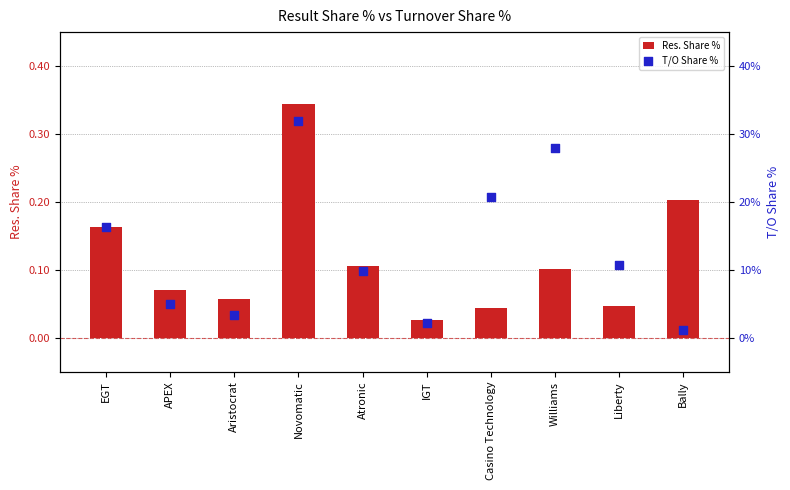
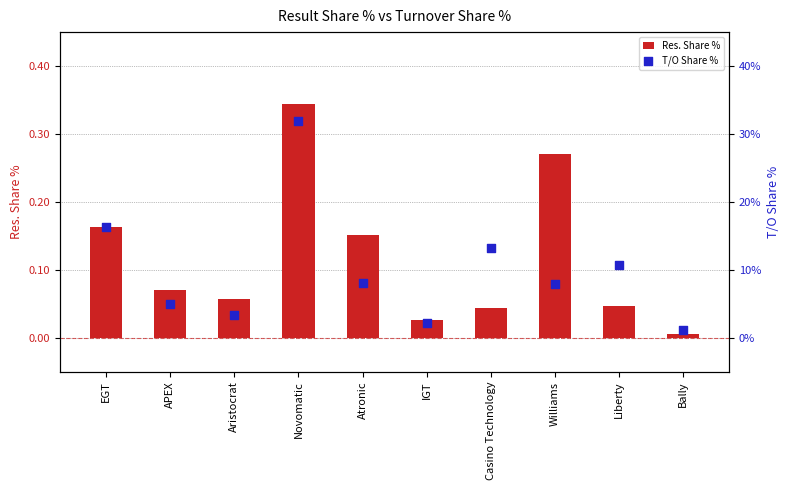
Res. Share %, Atronic: 0.11 -> 0.15
Res. Share %, Williams: 0.10 -> 0.27
Res. Share %, Bally: 0.20 -> 0.01
T/O Share %, Atronic: 10% -> 8%
T/O Share %, Casino Technology: 21% -> 13%
T/O Share %, Williams: 28% -> 8%
